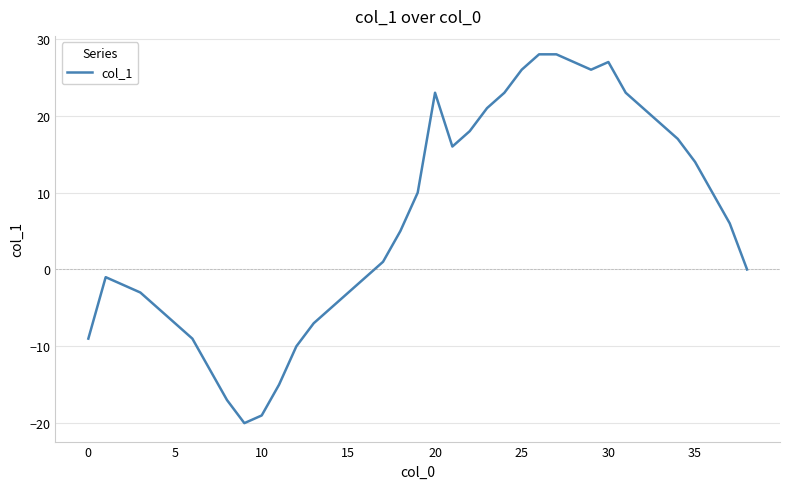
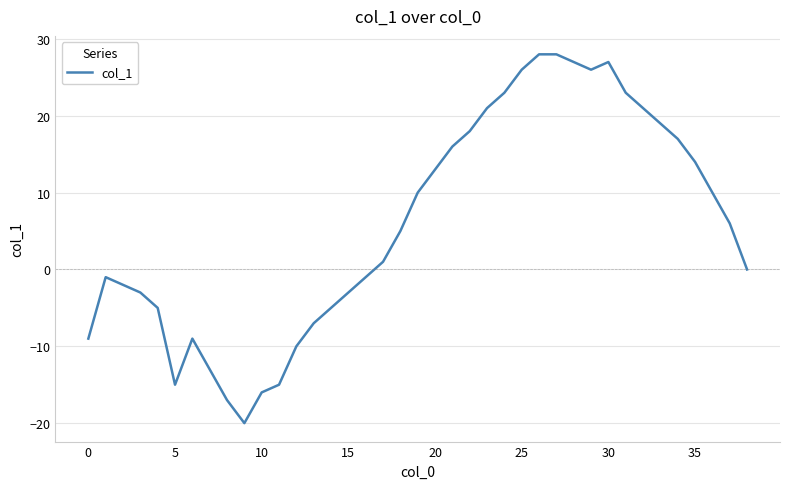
5: -7 -> -15
10: -19 -> -16
20: 23 -> 13
